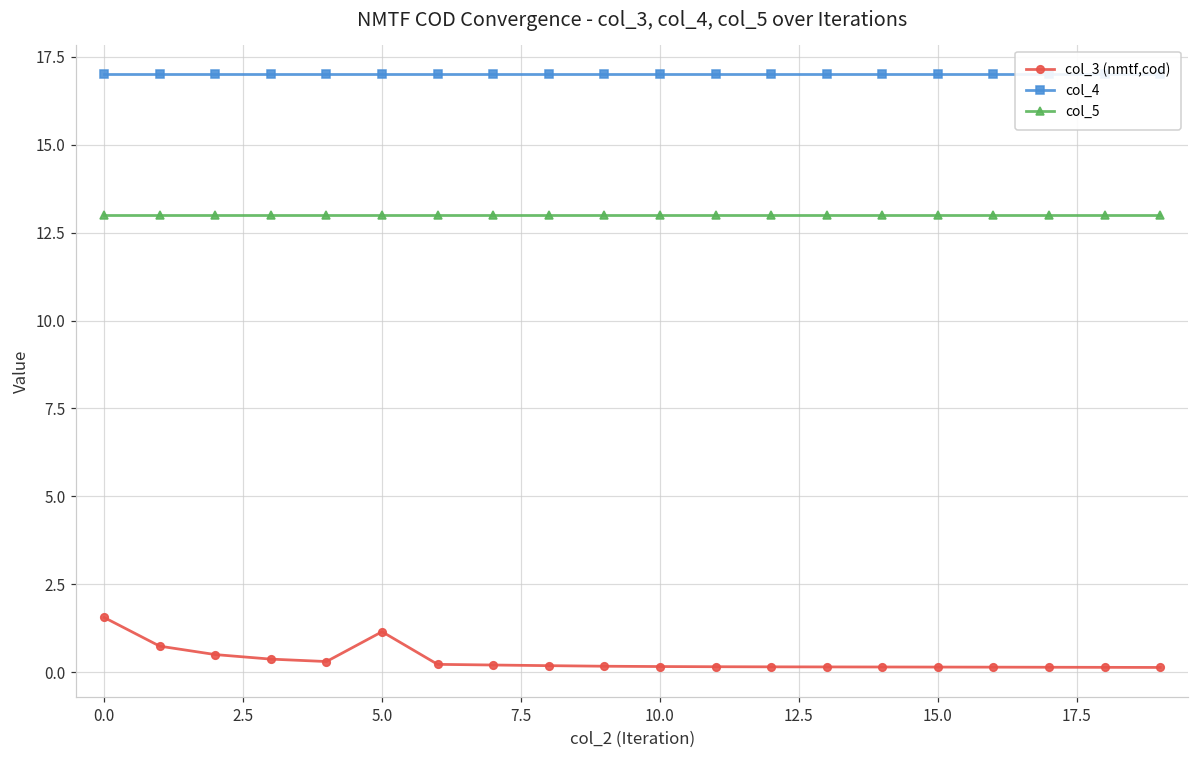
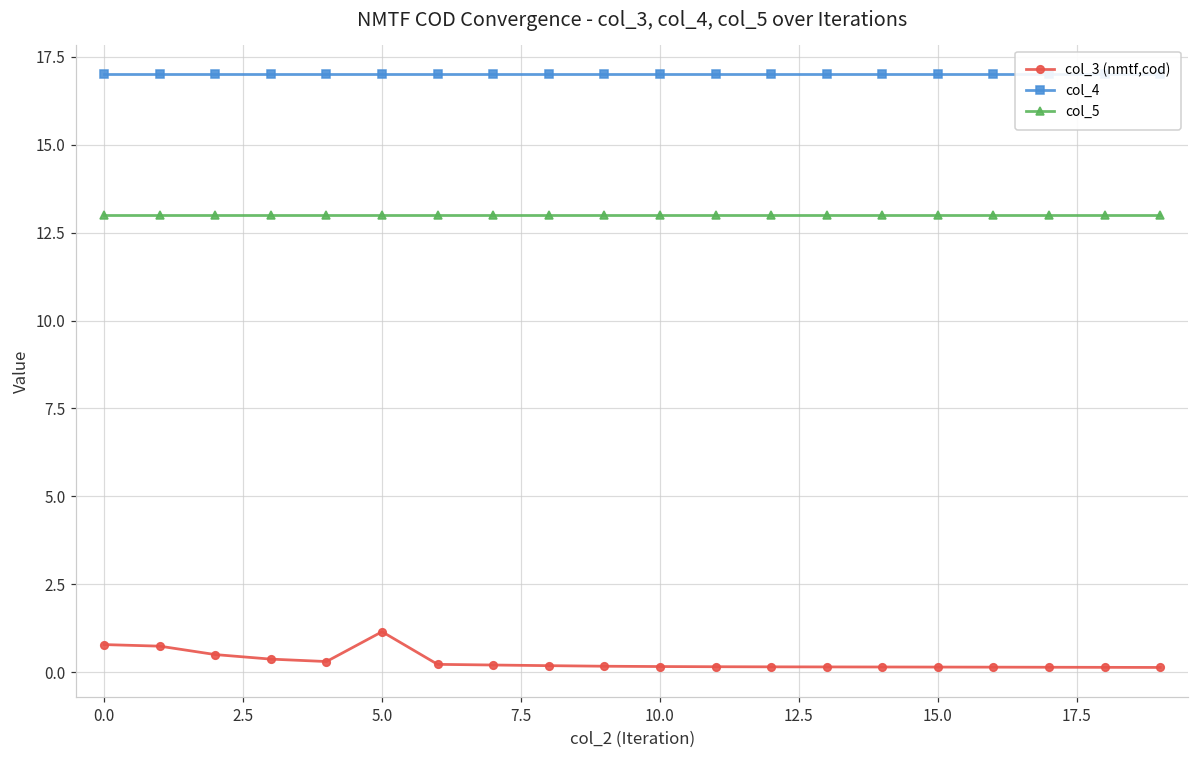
col_3 (nmtf,cod), 0.0: 1.6 -> 0.8
